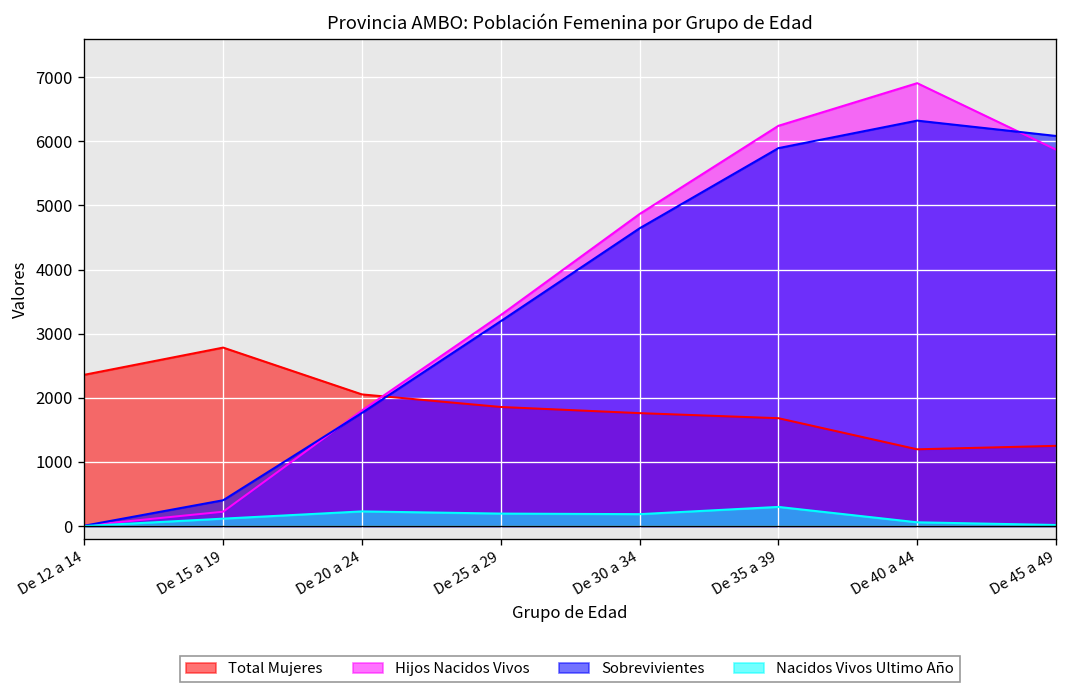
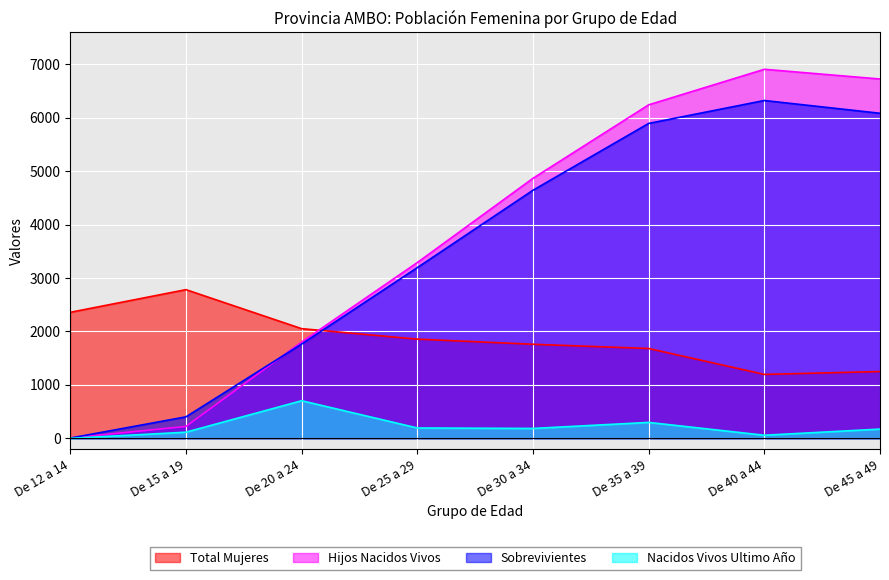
Nacidos Vivos Ultimo Año, De 20 a 24: 200 -> 700
Hijos Nacidos Vivos, De 45 a 49: 5900 -> 6700
Nacidos Vivos Ultimo Año, De 45 a 49: 0 -> 200
